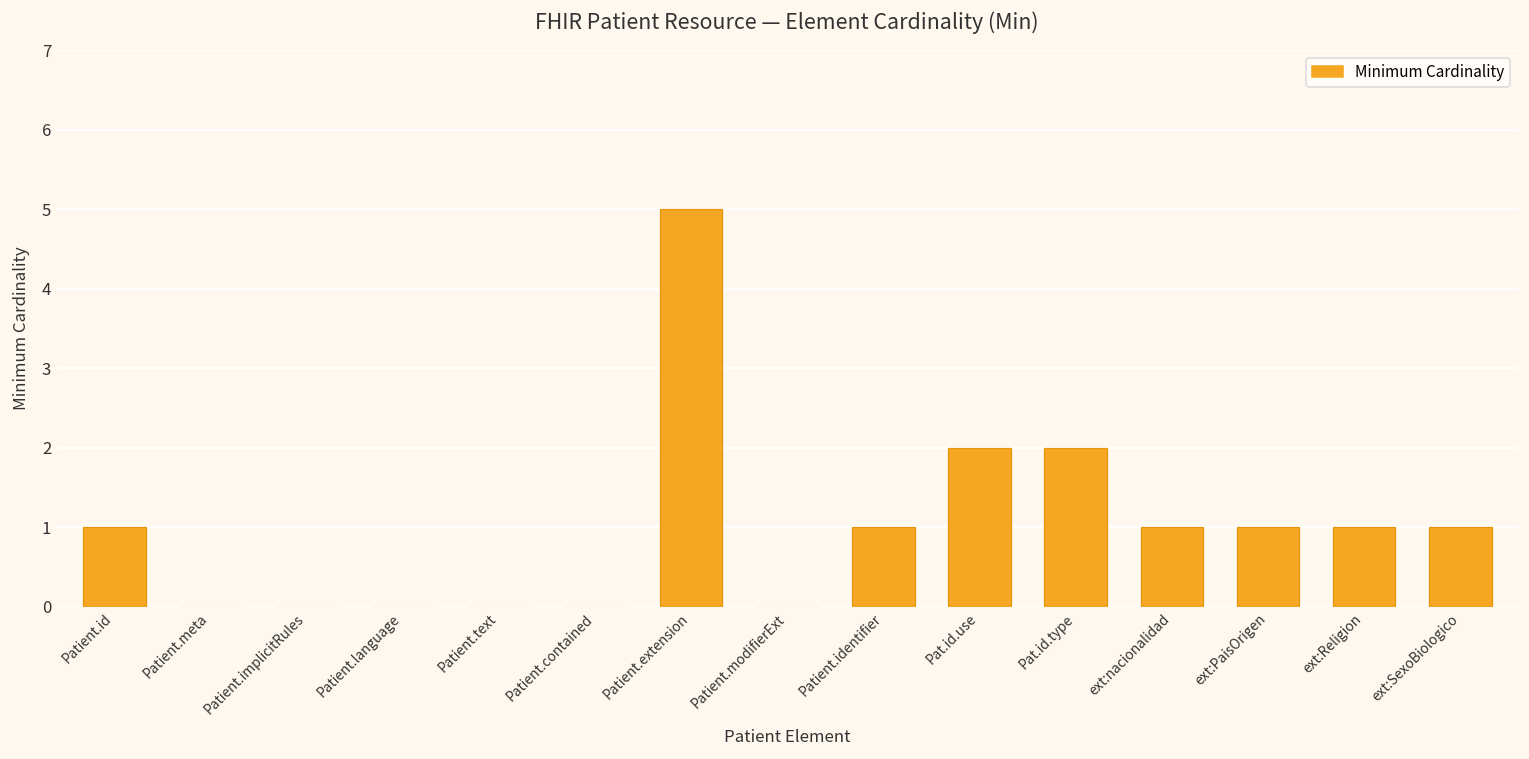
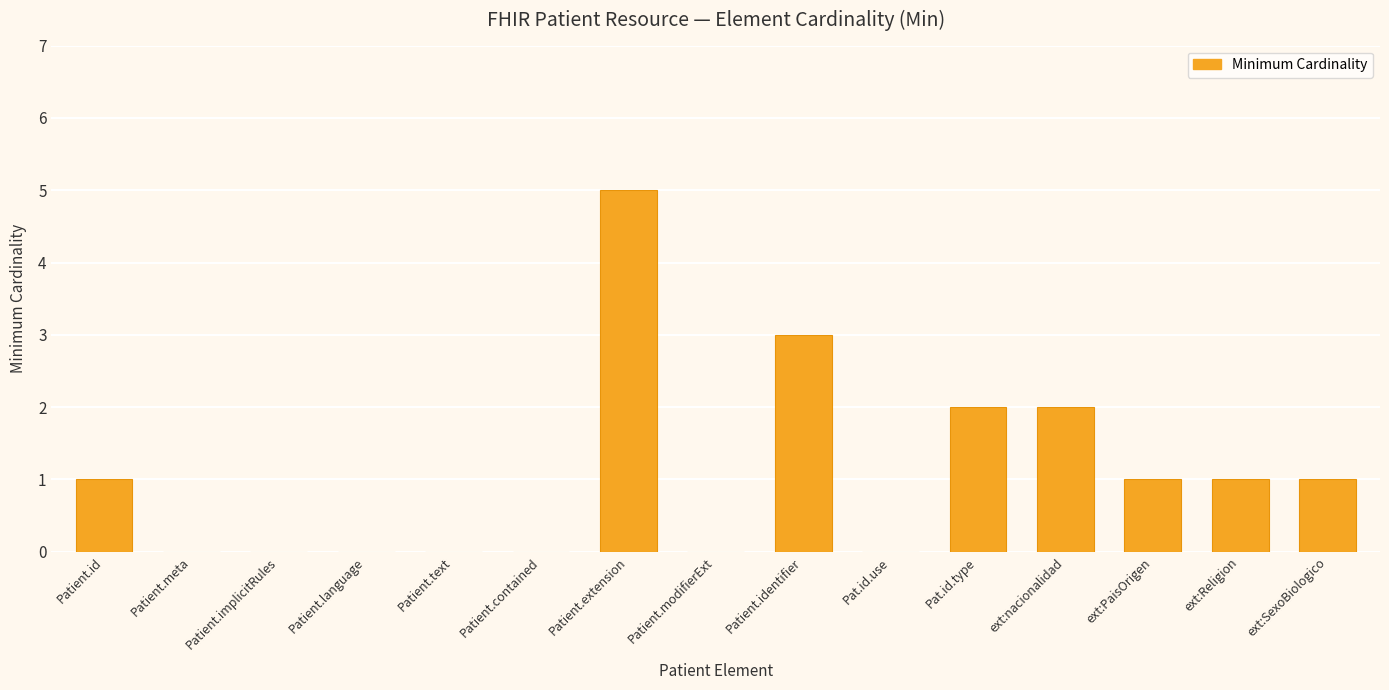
Patient.identifier: 1 -> 3
Pat.id.use: 2 -> 0
ext:nacionalidad: 1 -> 2
